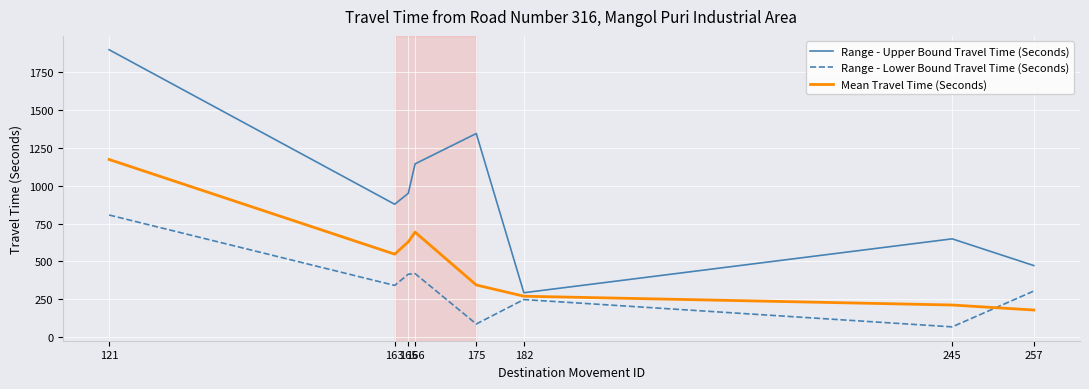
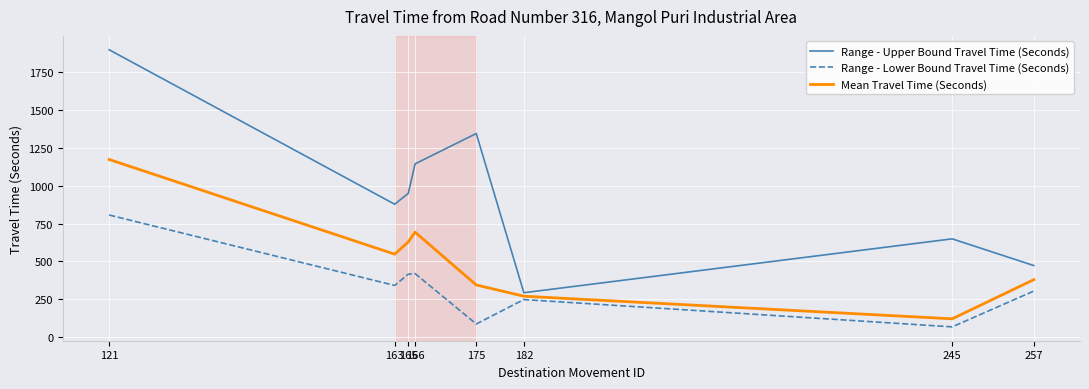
Mean Travel Time (Seconds), 245: 210 -> 120
Mean Travel Time (Seconds), 257: 180 -> 380
